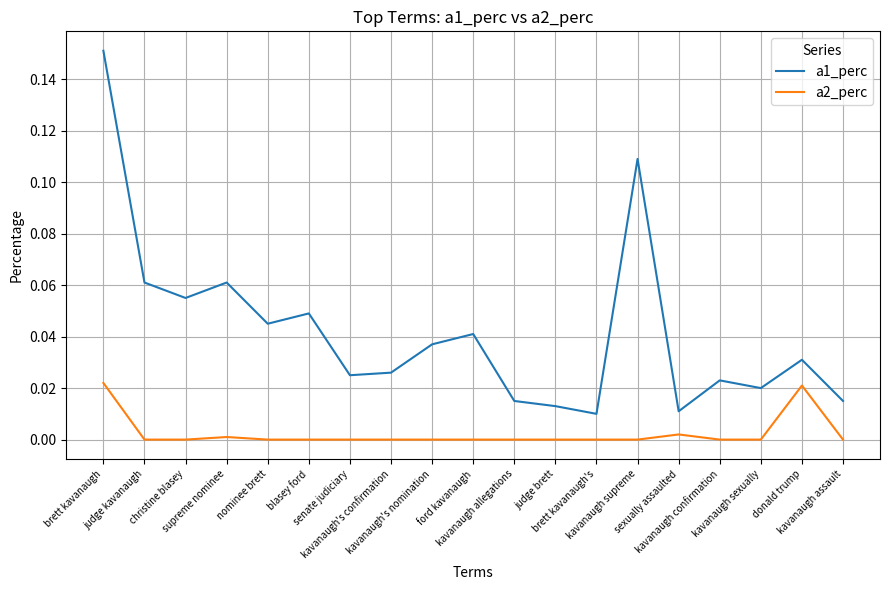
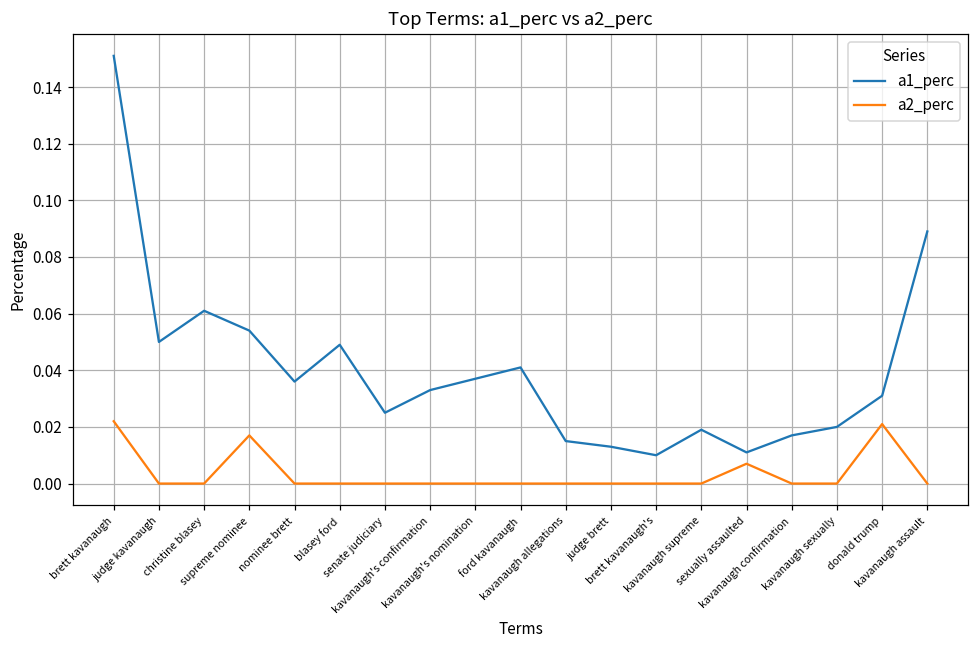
a1_perc, judge kavanaugh: 0.061 -> 0.050
a1_perc, christine blasey: 0.055 -> 0.061
a1_perc, supreme nominee: 0.061 -> 0.054
a2_perc, supreme nominee: 0.001 -> 0.017
a1_perc, nominee brett: 0.045 -> 0.036
a1_perc, kavanaugh's confirmation: 0.026 -> 0.033
a1_perc, kavanaugh supreme: 0.109 -> 0.019
a2_perc, sexually assaulted: 0.002 -> 0.007
a1_perc, kavanaugh confirmation: 0.023 -> 0.017
a1_perc, kavanaugh assault: 0.015 -> 0.089
